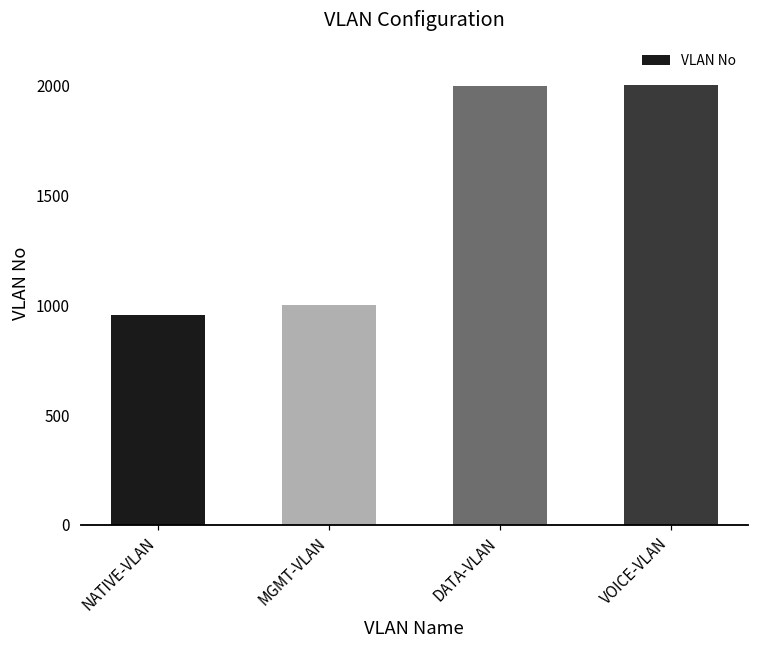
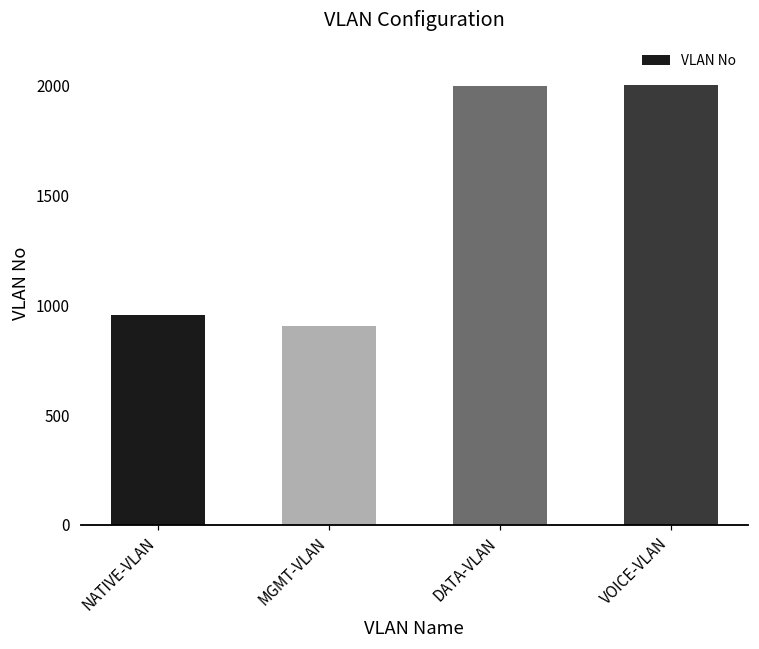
MGMT-VLAN: 1000 -> 910
